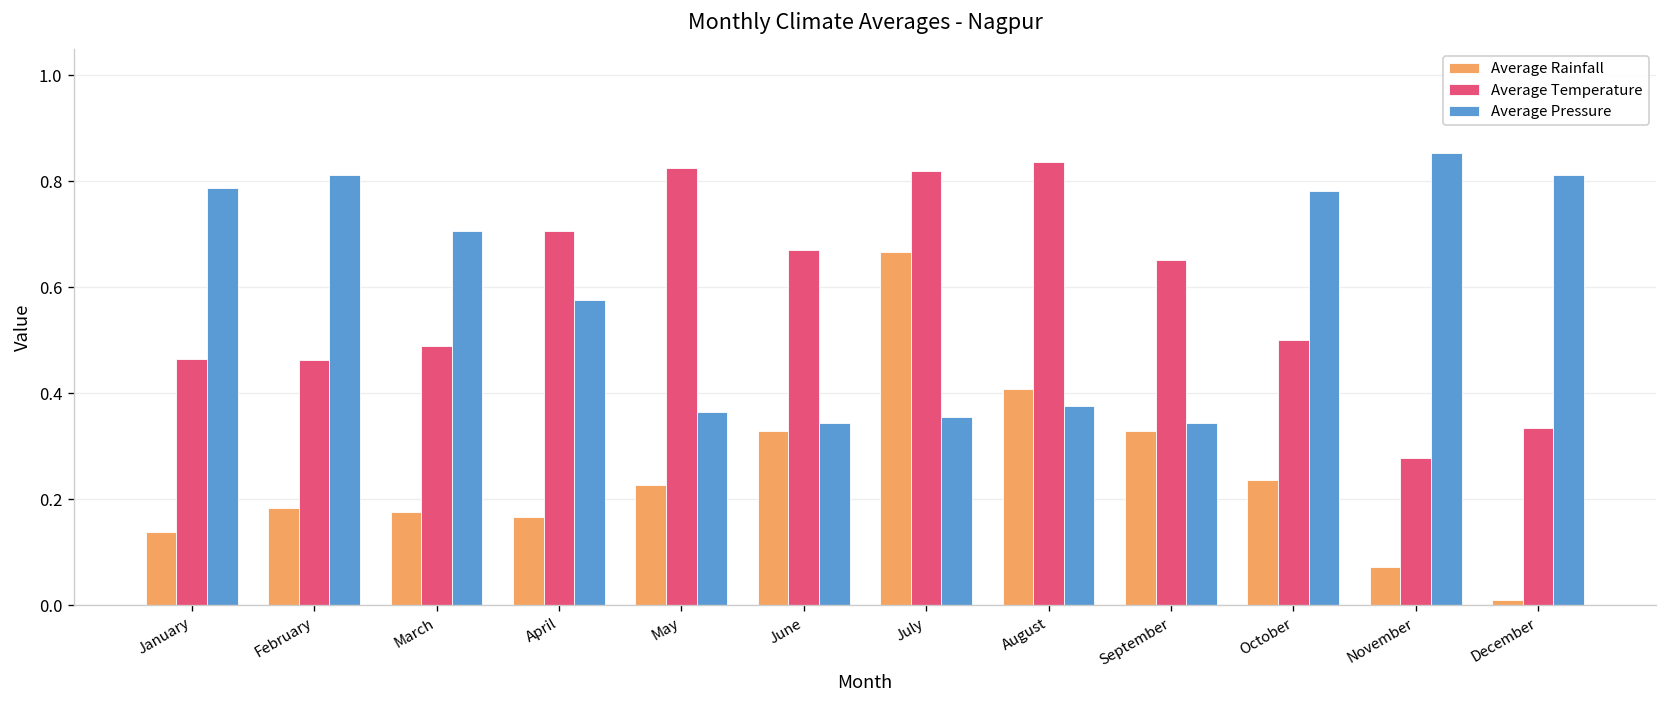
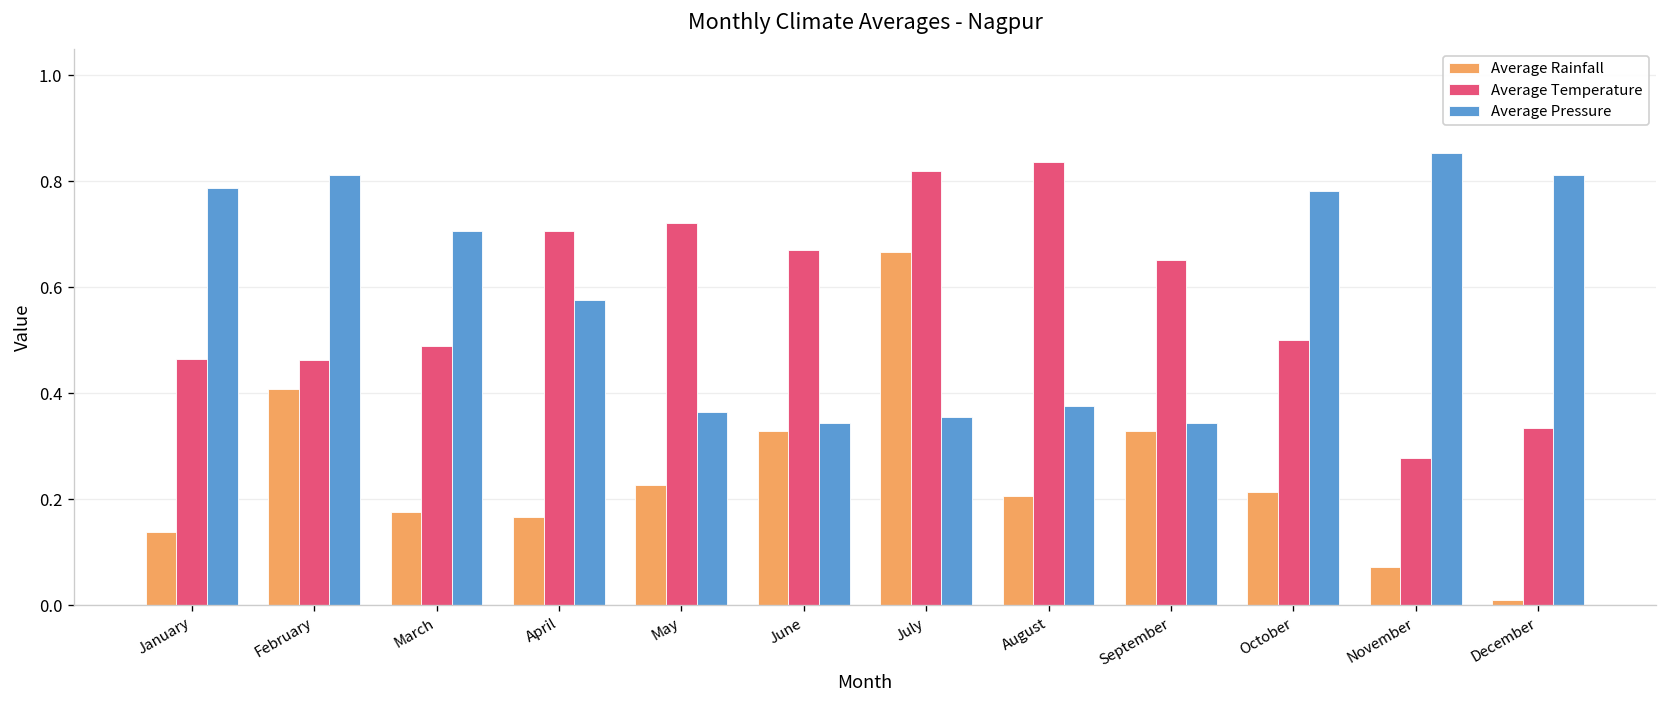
Average Rainfall, February: 0.18 -> 0.41
Average Temperature, May: 0.83 -> 0.72
Average Rainfall, August: 0.41 -> 0.21
Average Rainfall, October: 0.24 -> 0.21
